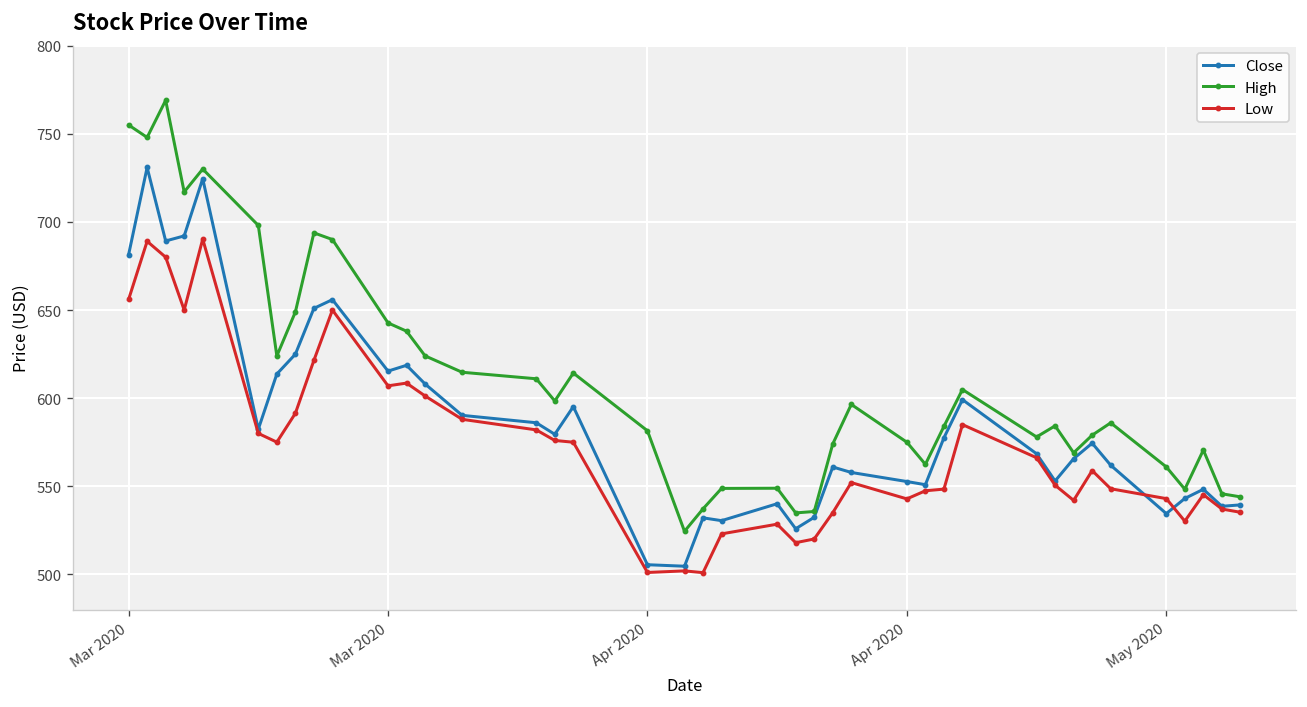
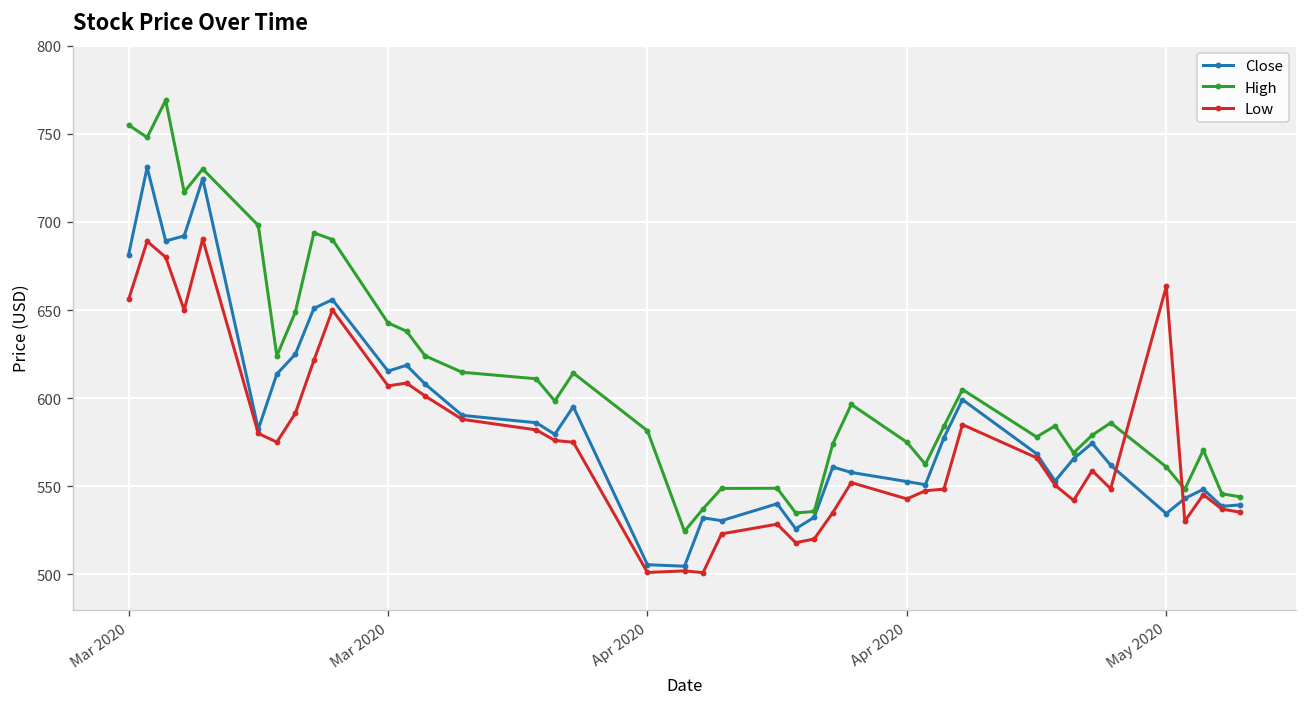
Low, May 2020: 543 -> 663
